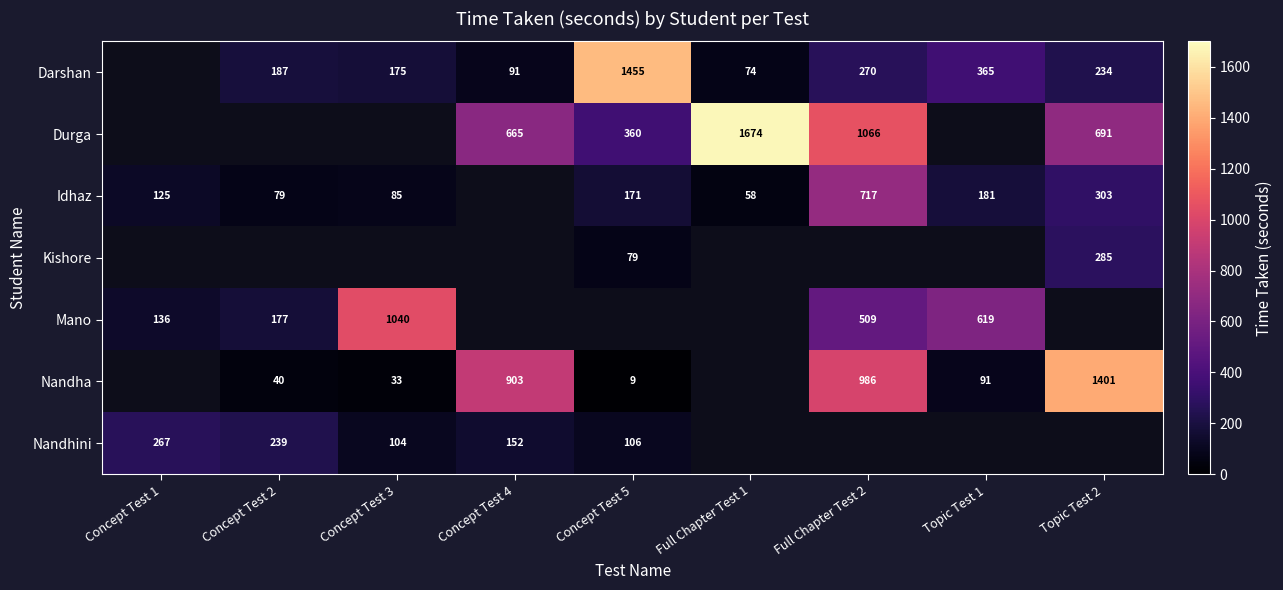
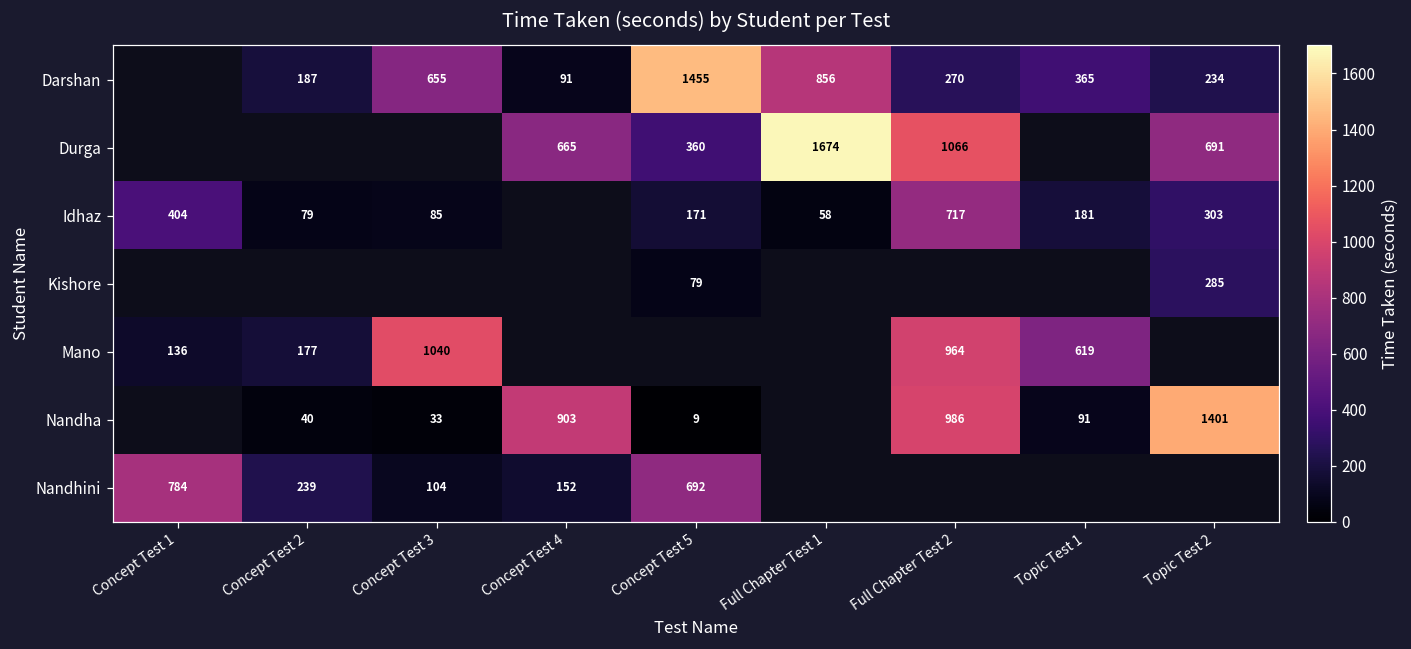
Darshan, Concept Test 3: 175 -> 655
Darshan, Full Chapter Test 1: 74 -> 856
Idhaz, Concept Test 1: 125 -> 404
Mano, Full Chapter Test 2: 509 -> 964
Nandhini, Concept Test 1: 267 -> 784
Nandhini, Concept Test 5: 106 -> 692
